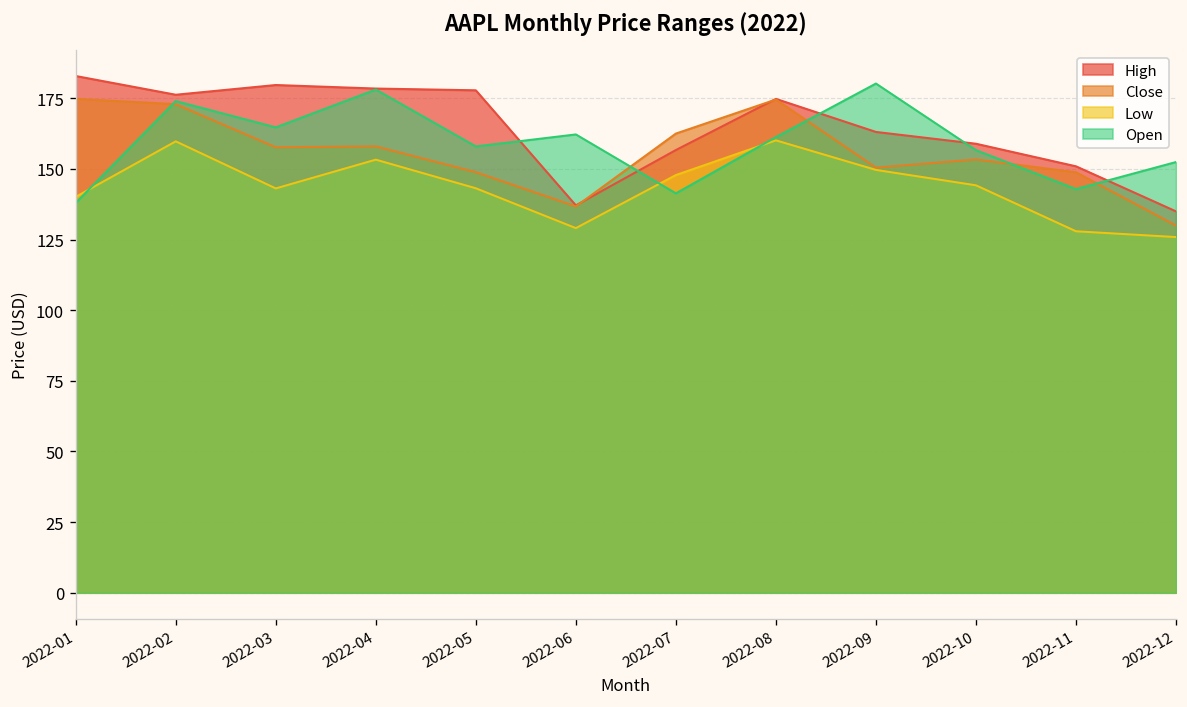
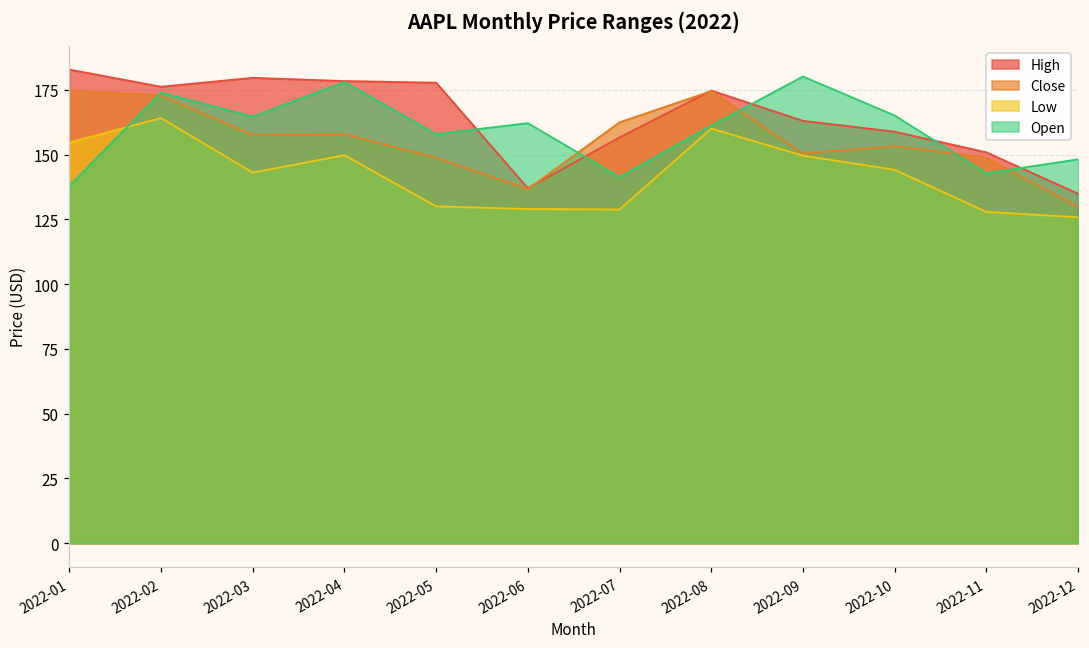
Low, 2022-01: 140 -> 155
Low, 2022-02: 160 -> 164
Low, 2022-04: 153 -> 150
Low, 2022-05: 143 -> 130
Low, 2022-07: 148 -> 129
Open, 2022-10: 157 -> 165
Open, 2022-12: 152 -> 148
